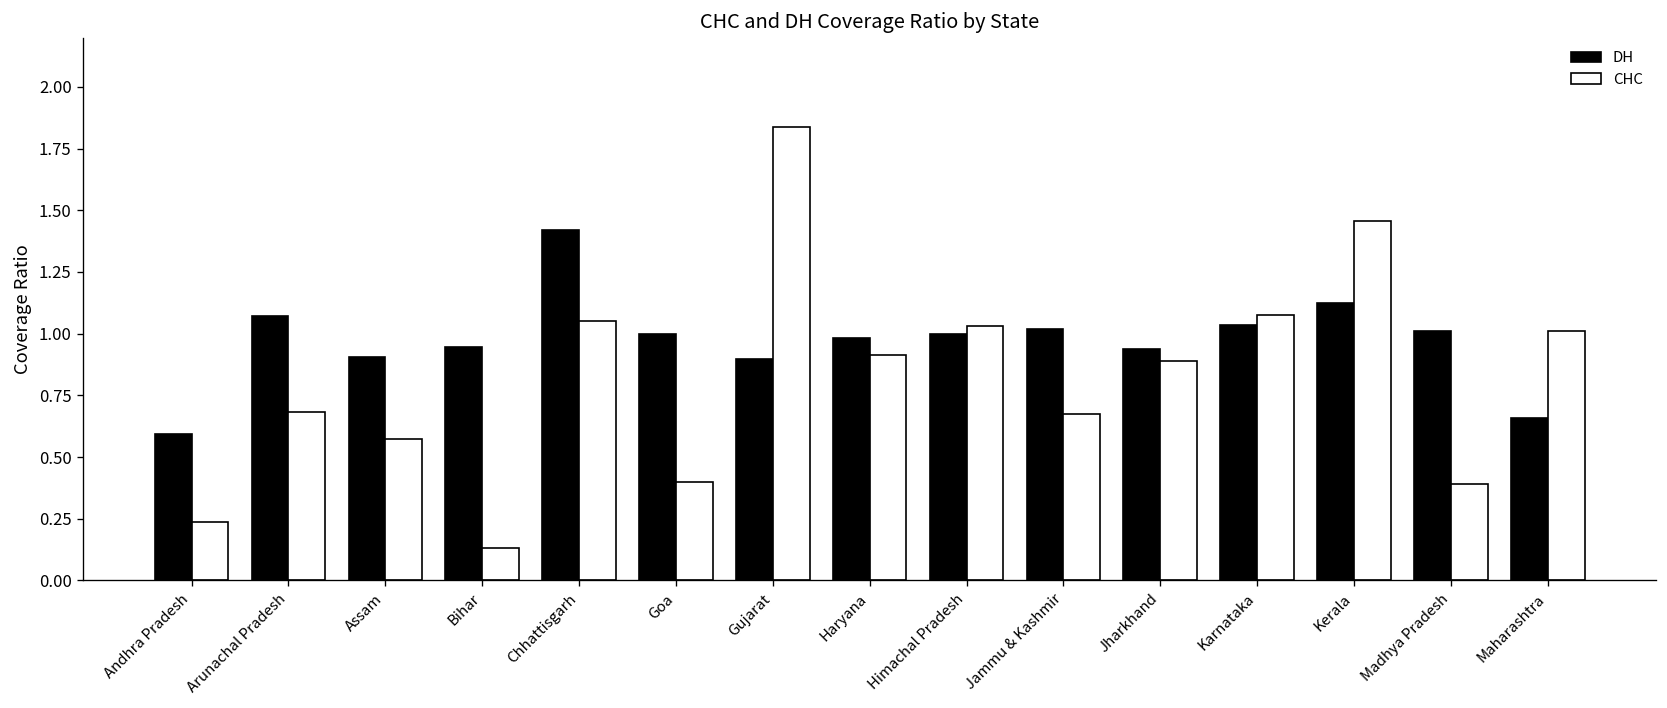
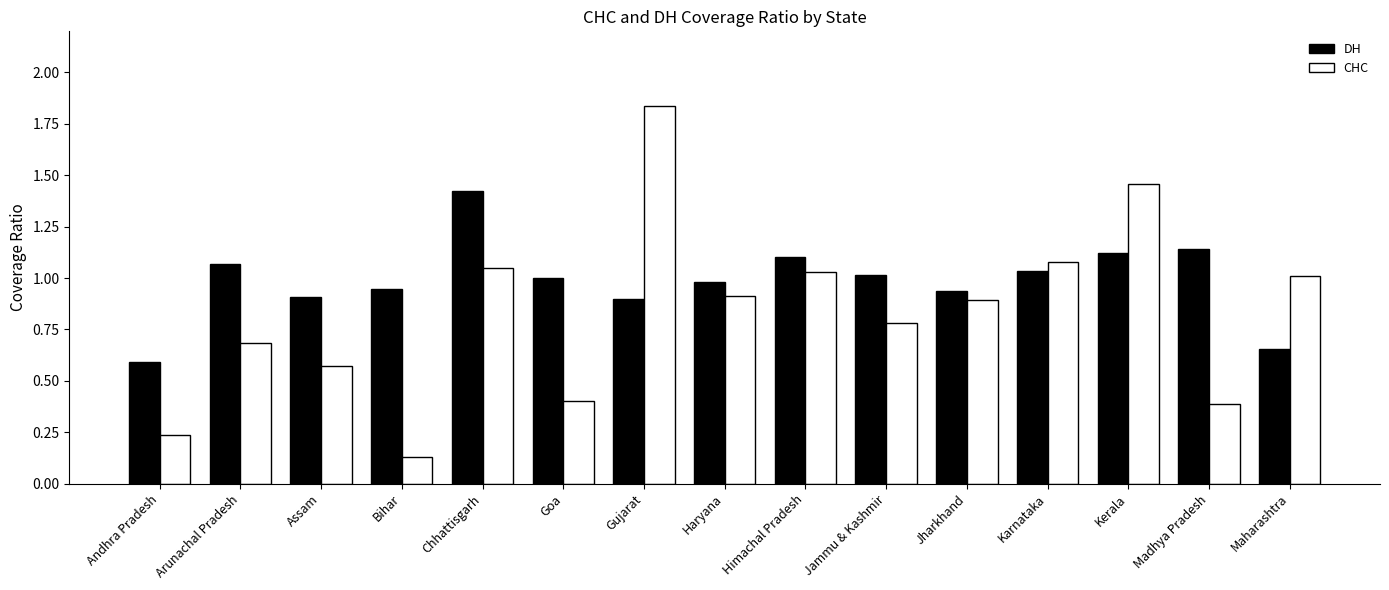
DH, Himachal Pradesh: 1.0 -> 1.1
CHC, Jammu & Kashmir: 0.67 -> 0.78
DH, Madhya Pradesh: 1.01 -> 1.14
